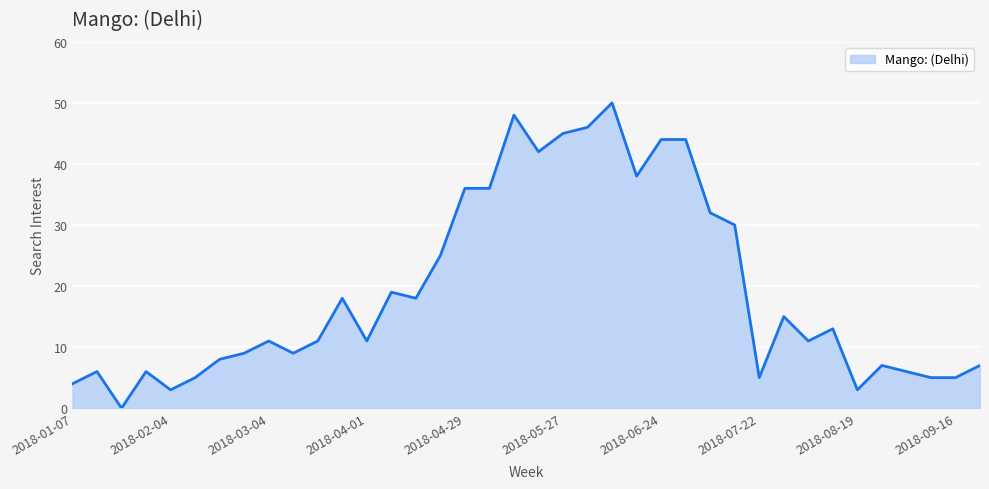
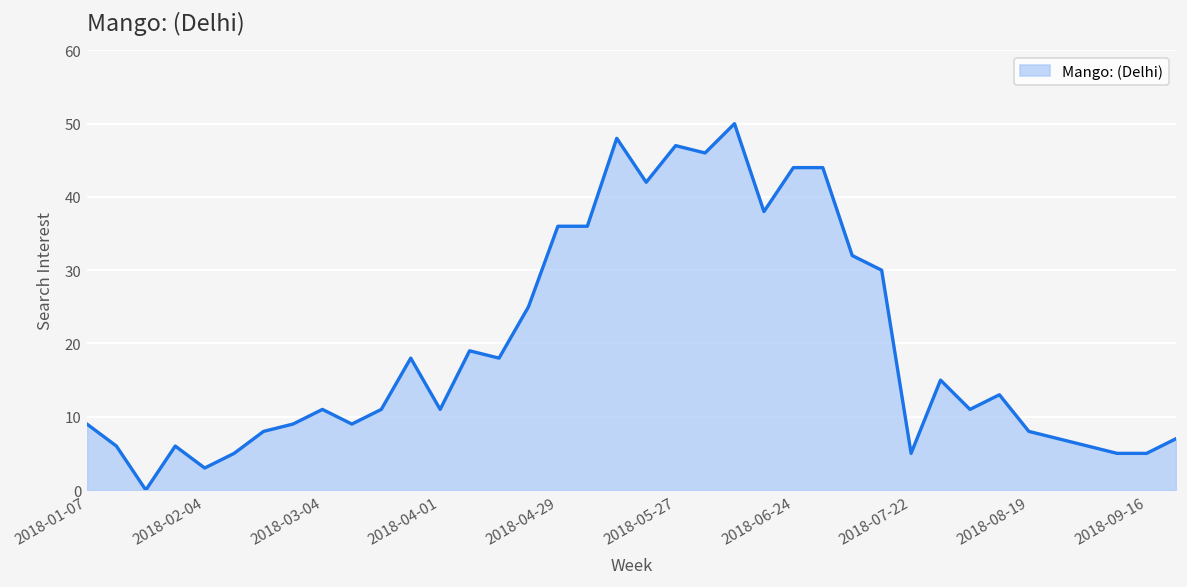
2018-01-07: 4 -> 9
2018-05-27: 45 -> 47
2018-08-19: 3 -> 8
